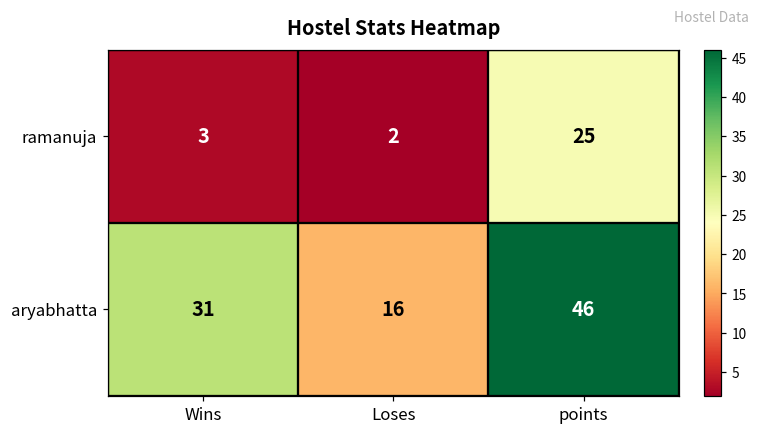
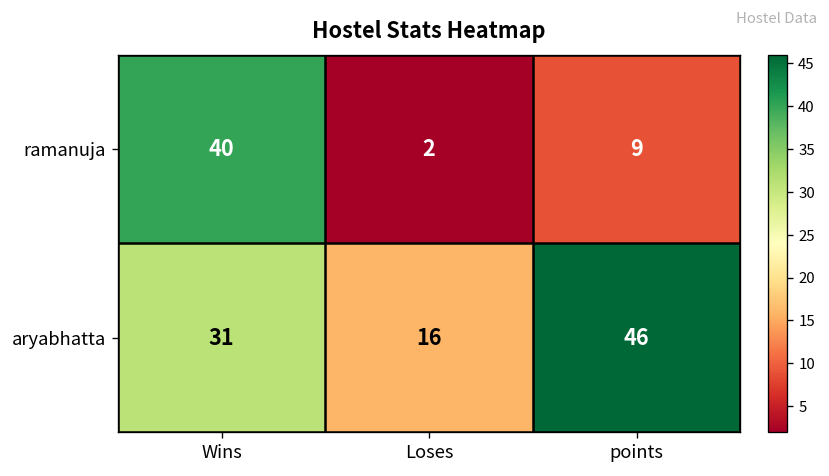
ramanuja, Wins: 3 -> 40
ramanuja, points: 25 -> 9
